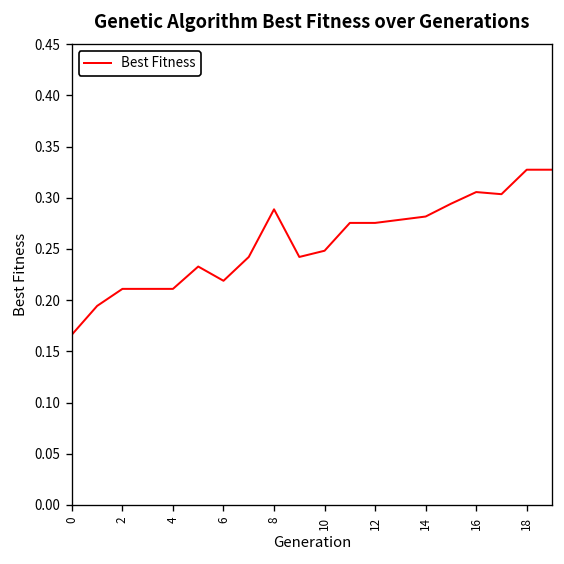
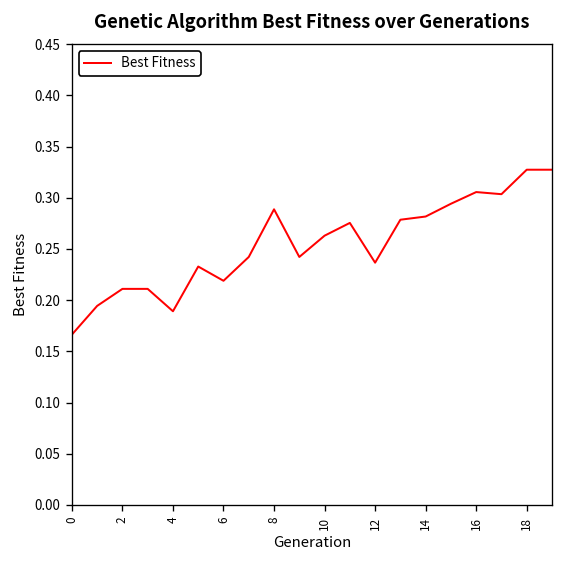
4: 0.21 -> 0.19
10: 0.25 -> 0.26
12: 0.28 -> 0.24
